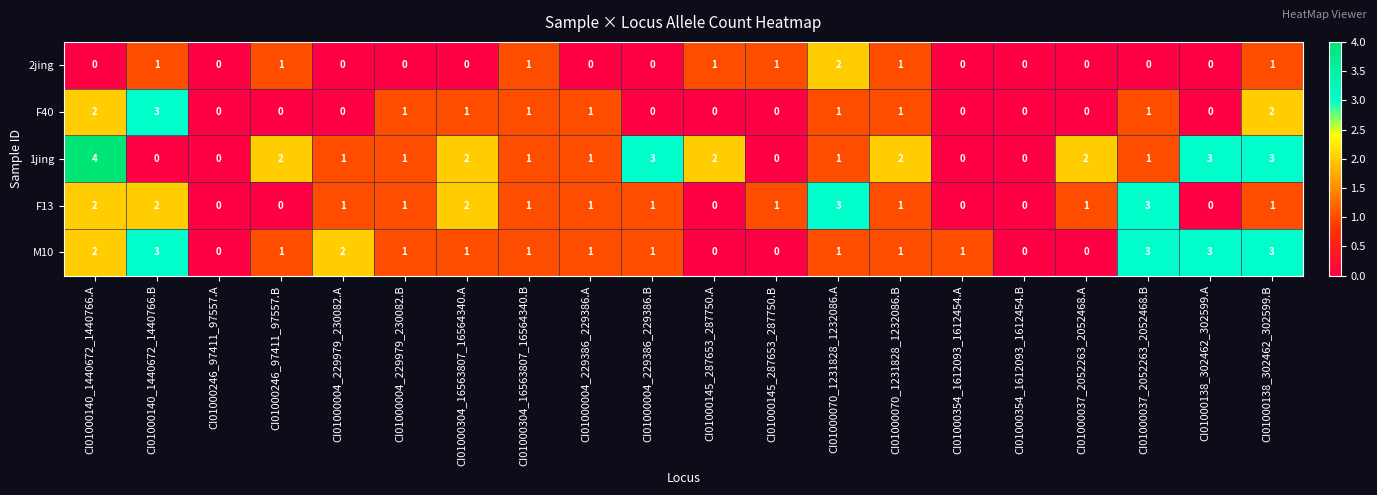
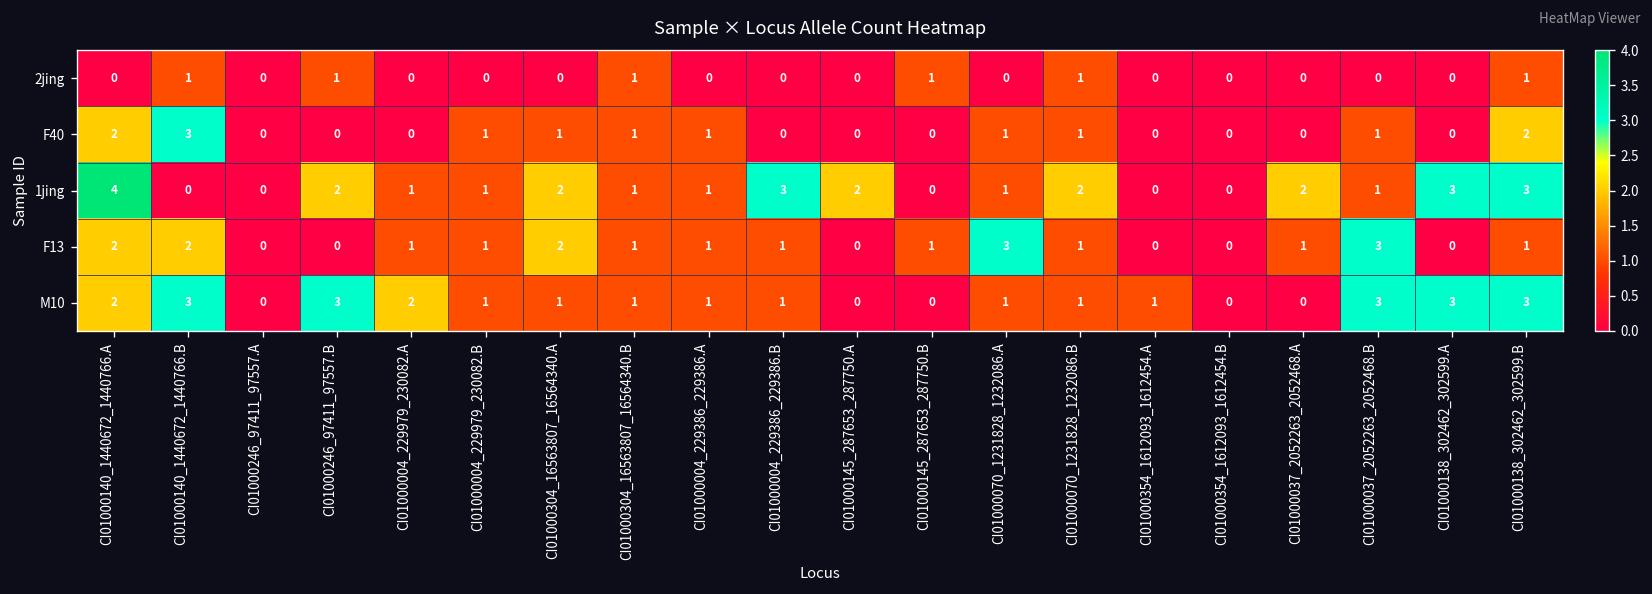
2jing, CI01000145_287653_287750.A: 1 -> 0
2jing, CI01000070_1231828_1232086.A: 2 -> 0
M10, CI01000246_97411_97557.B: 1 -> 3
